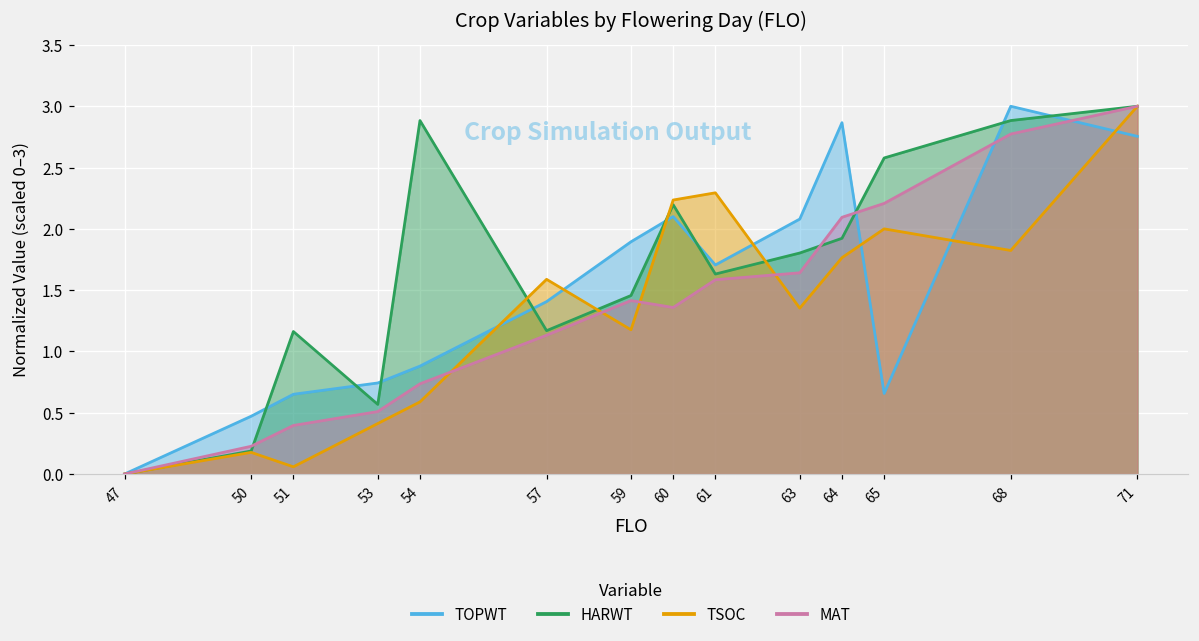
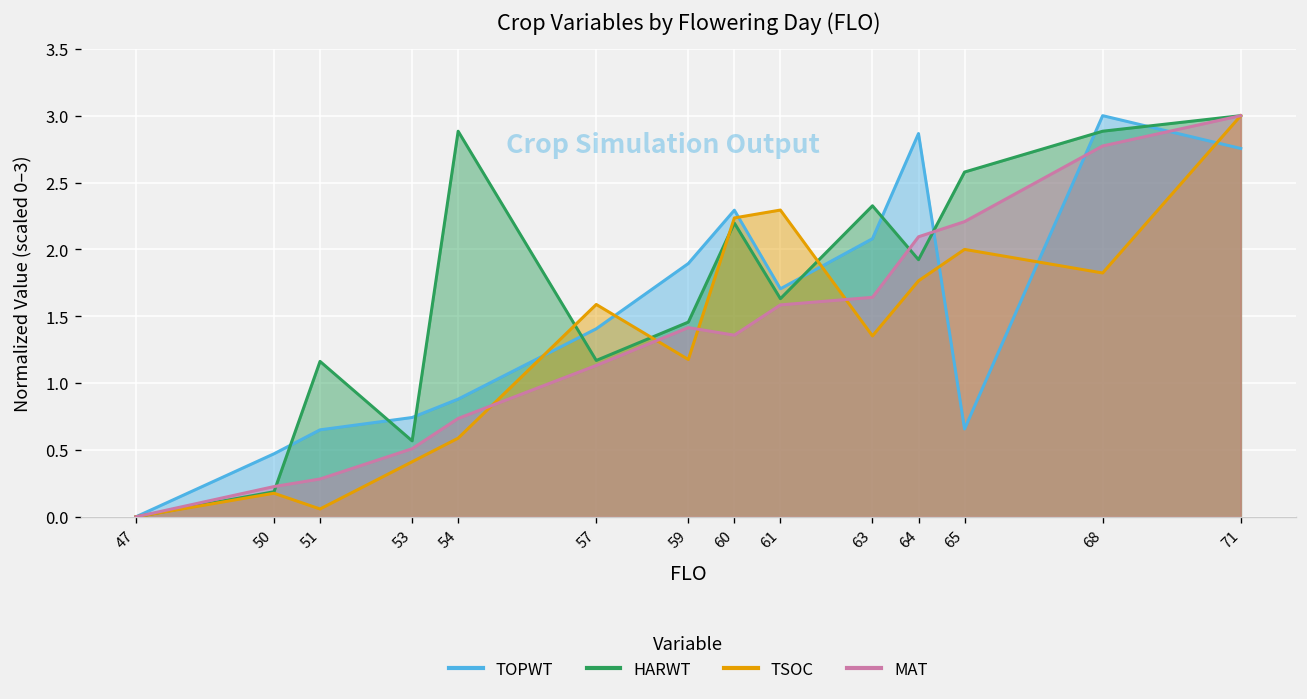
MAT, 51: 0.40 -> 0.28
TOPWT, 60: 2.10 -> 2.29
HARWT, 63: 1.80 -> 2.33
